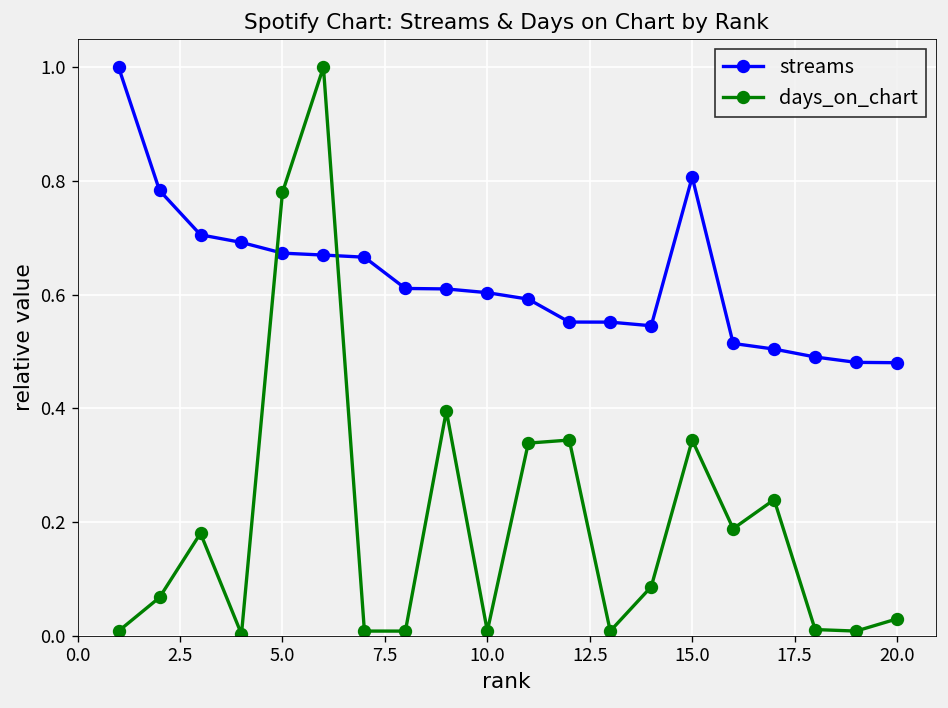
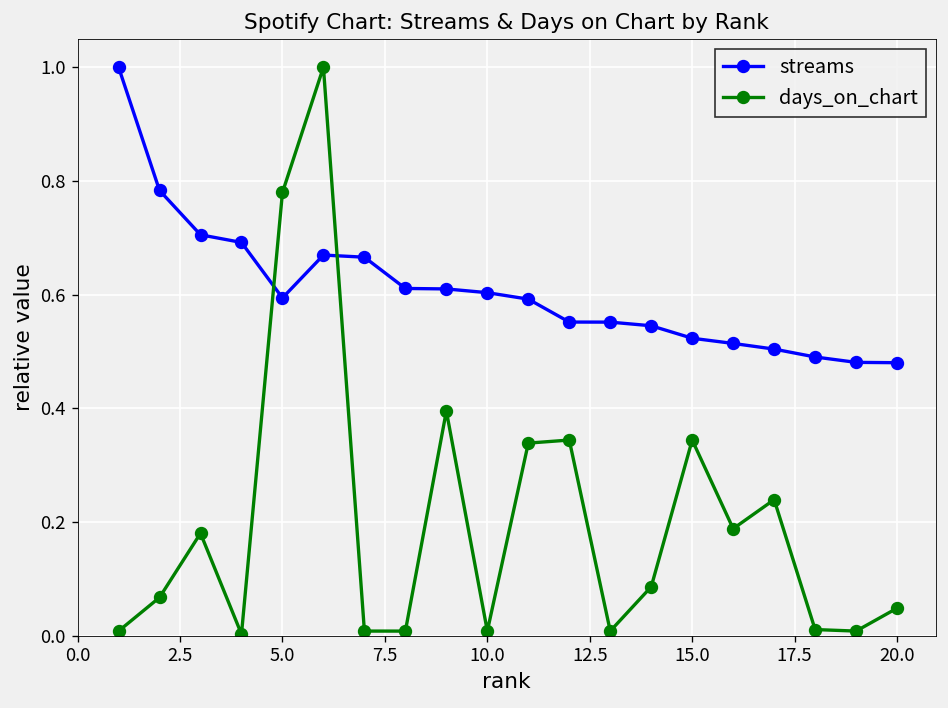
streams, 5.0: 0.67 -> 0.59
streams, 15.0: 0.81 -> 0.52
days_on_chart, 20.0: 0.03 -> 0.05
